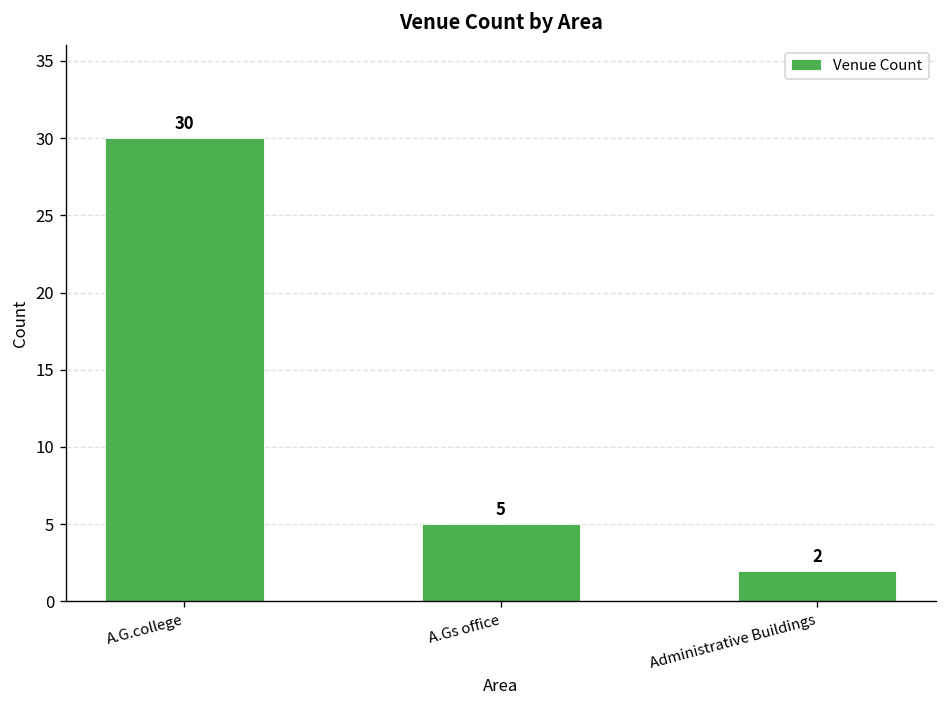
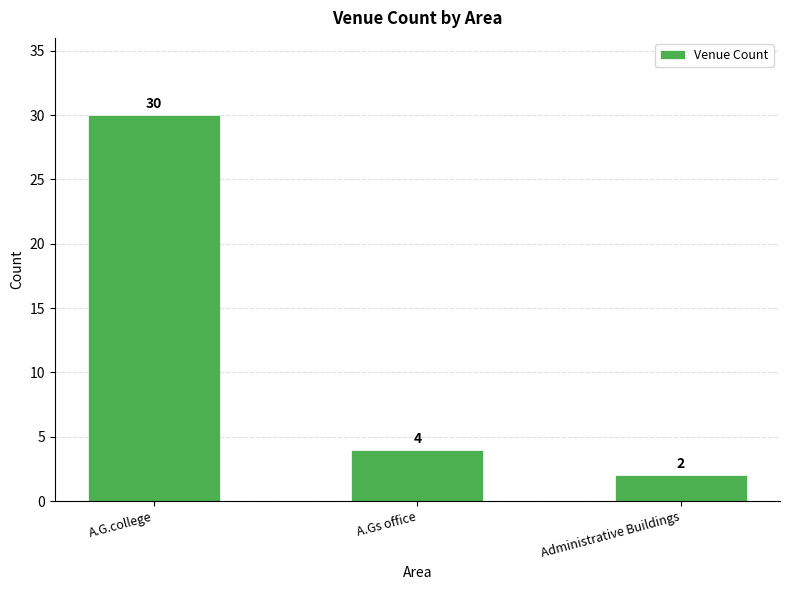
A.Gs office: 5 -> 4
